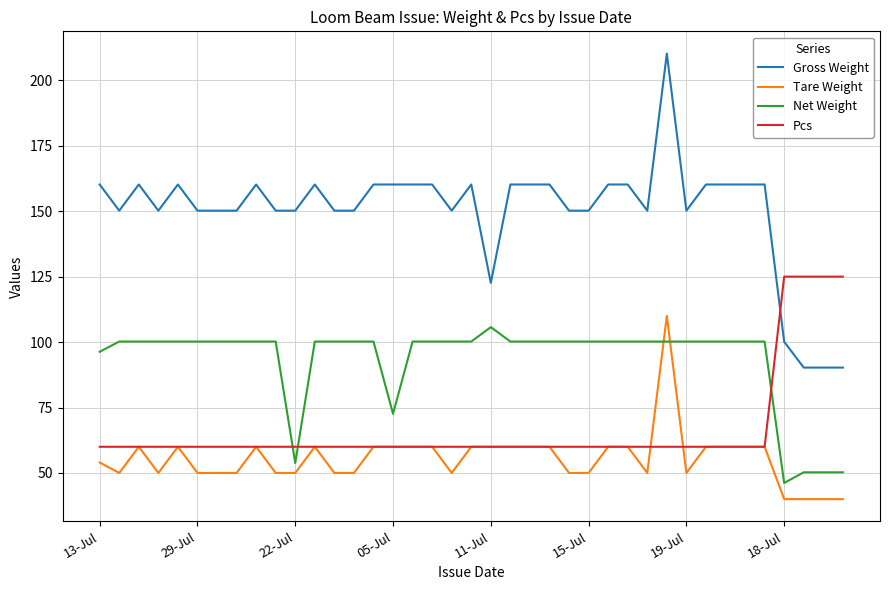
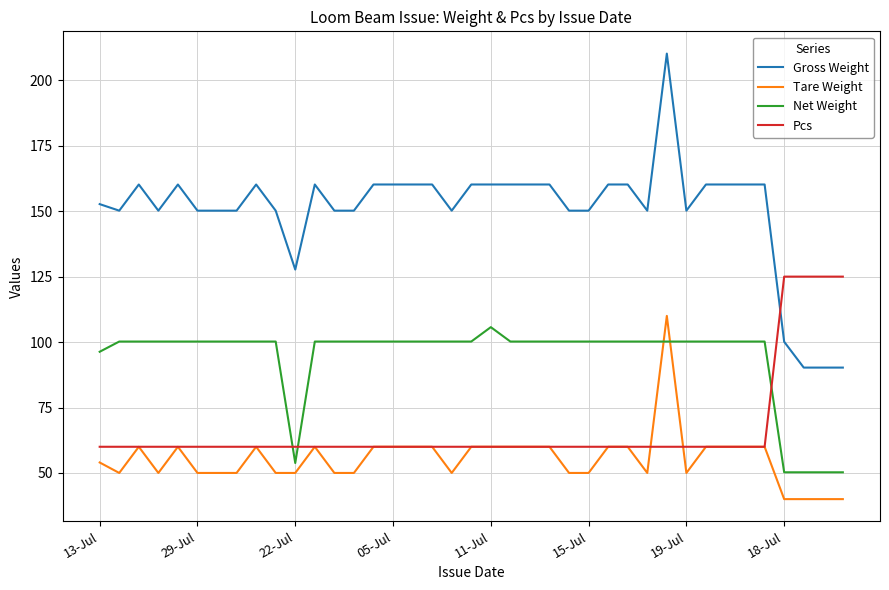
Gross Weight, 13-Jul: 160 -> 153
Gross Weight, 22-Jul: 150 -> 128
Net Weight, 05-Jul: 73 -> 100
Gross Weight, 11-Jul: 123 -> 160
Net Weight, 18-Jul: 46 -> 50
